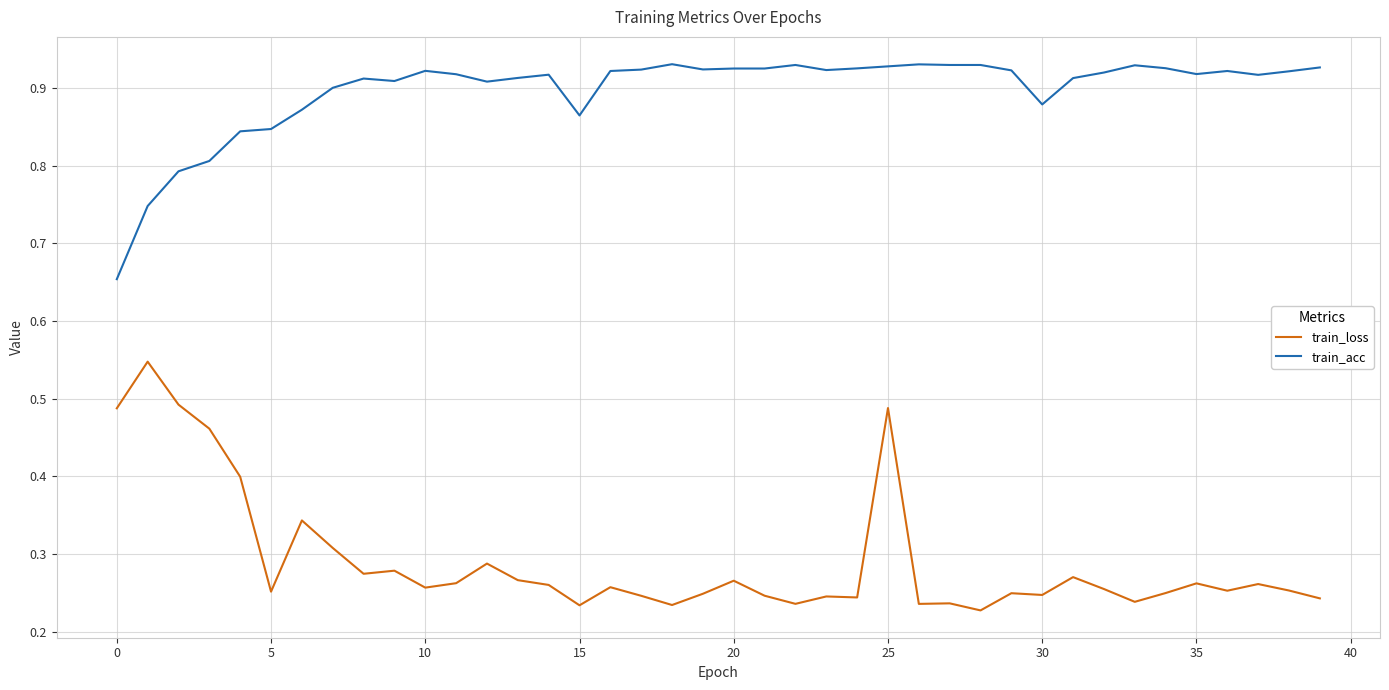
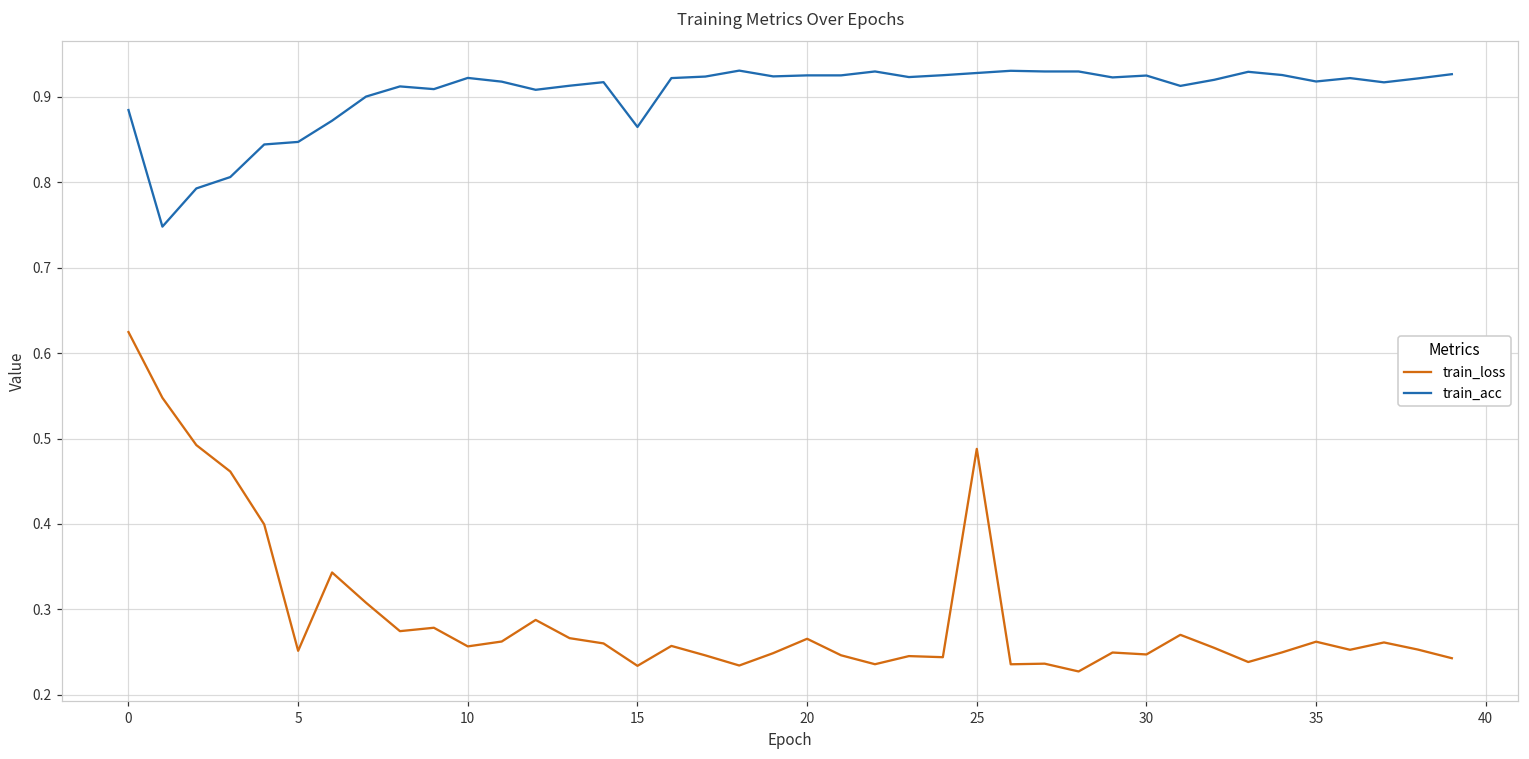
train_loss, 0: 0.49 -> 0.62
train_acc, 0: 0.65 -> 0.88
train_acc, 30: 0.88 -> 0.93
